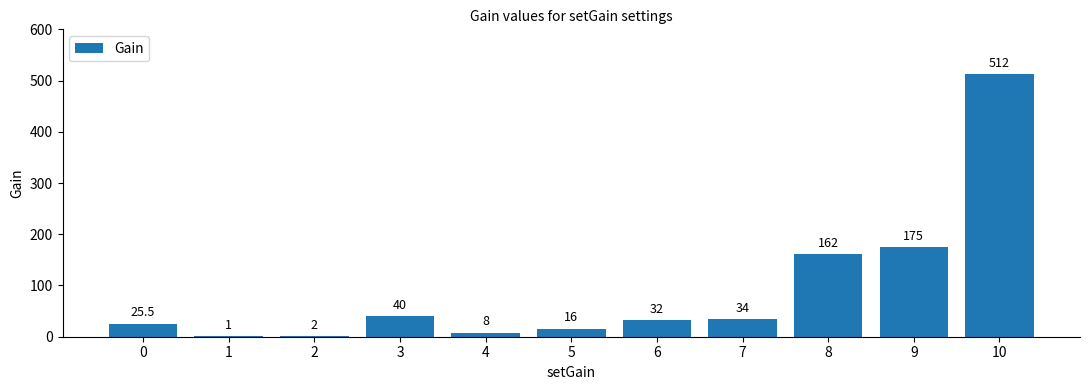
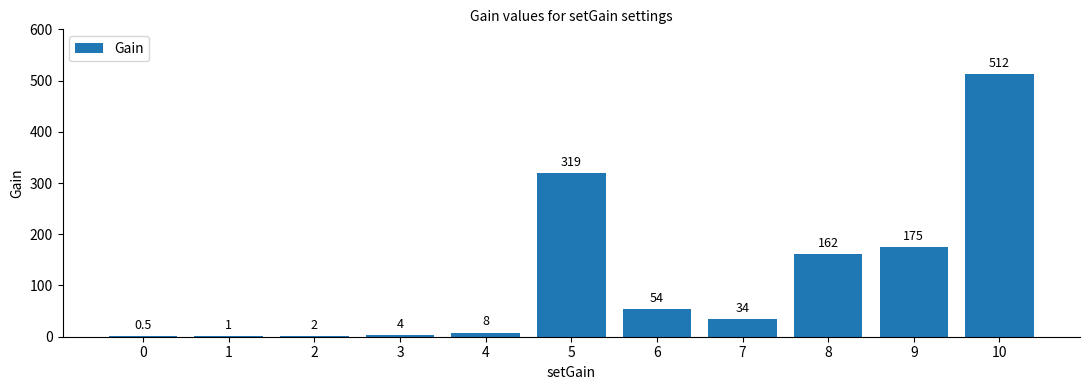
0: 25.5 -> 0.5
3: 40 -> 4
5: 16 -> 319
6: 32 -> 54
